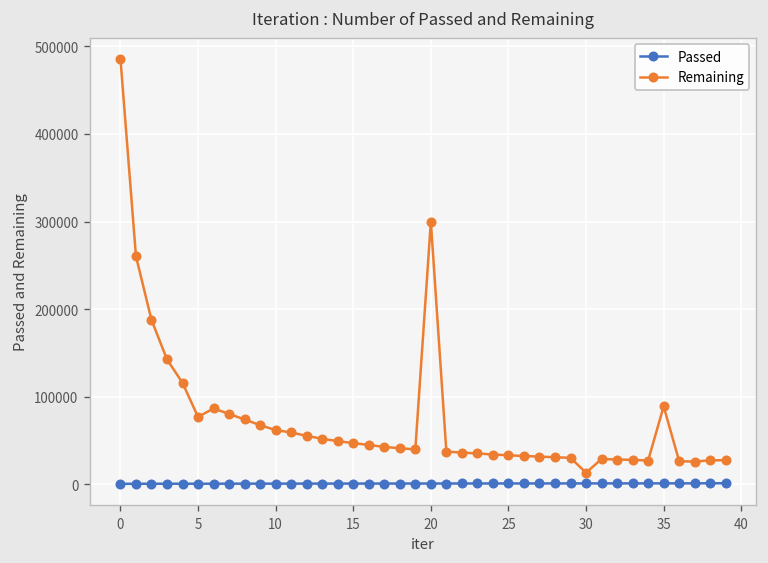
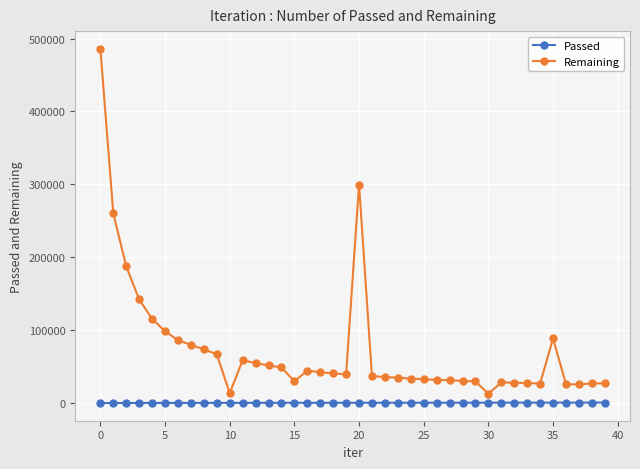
Remaining, 5: 80000 -> 100000
Remaining, 10: 60000 -> 10000
Remaining, 15: 50000 -> 30000
